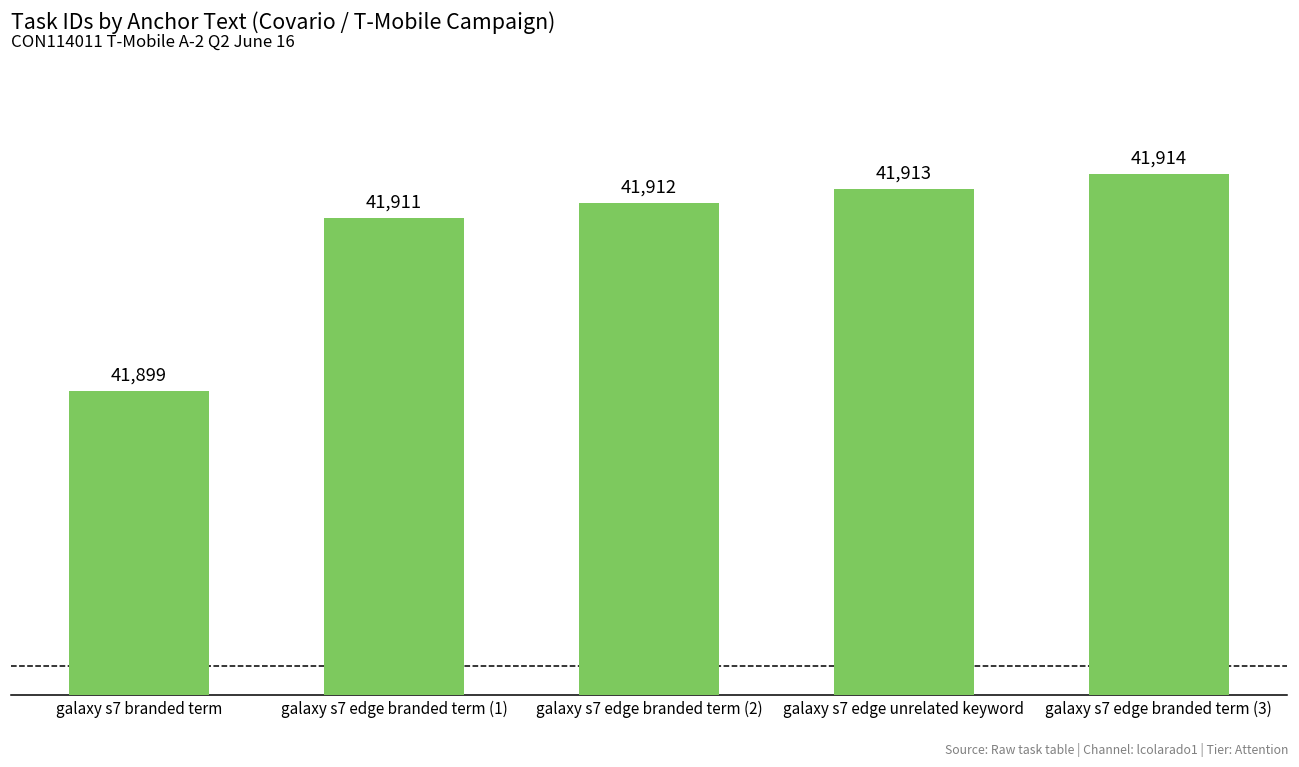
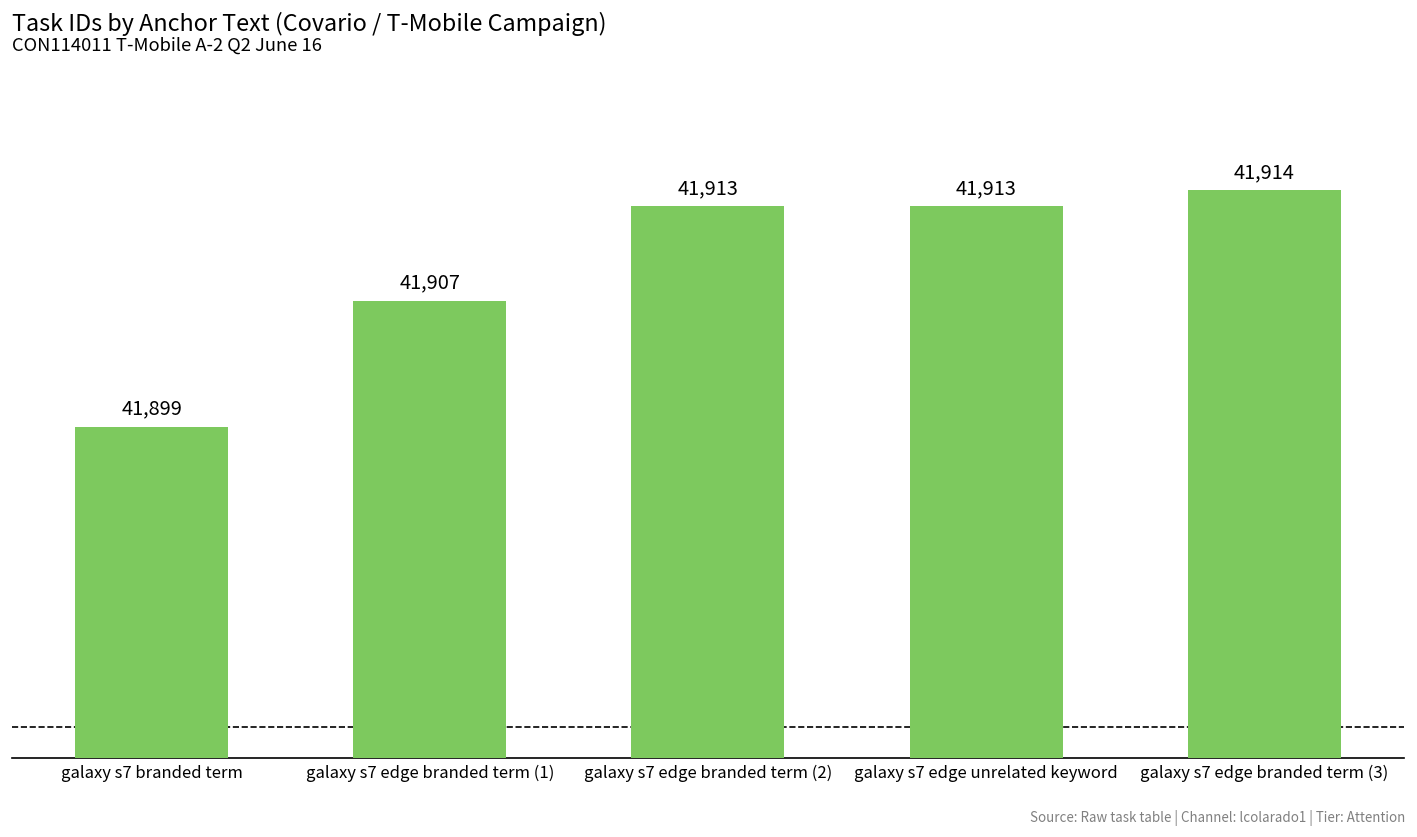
galaxy s7 edge branded term (1): 41,911 -> 41,907
galaxy s7 edge branded term (2): 41,912 -> 41,913
